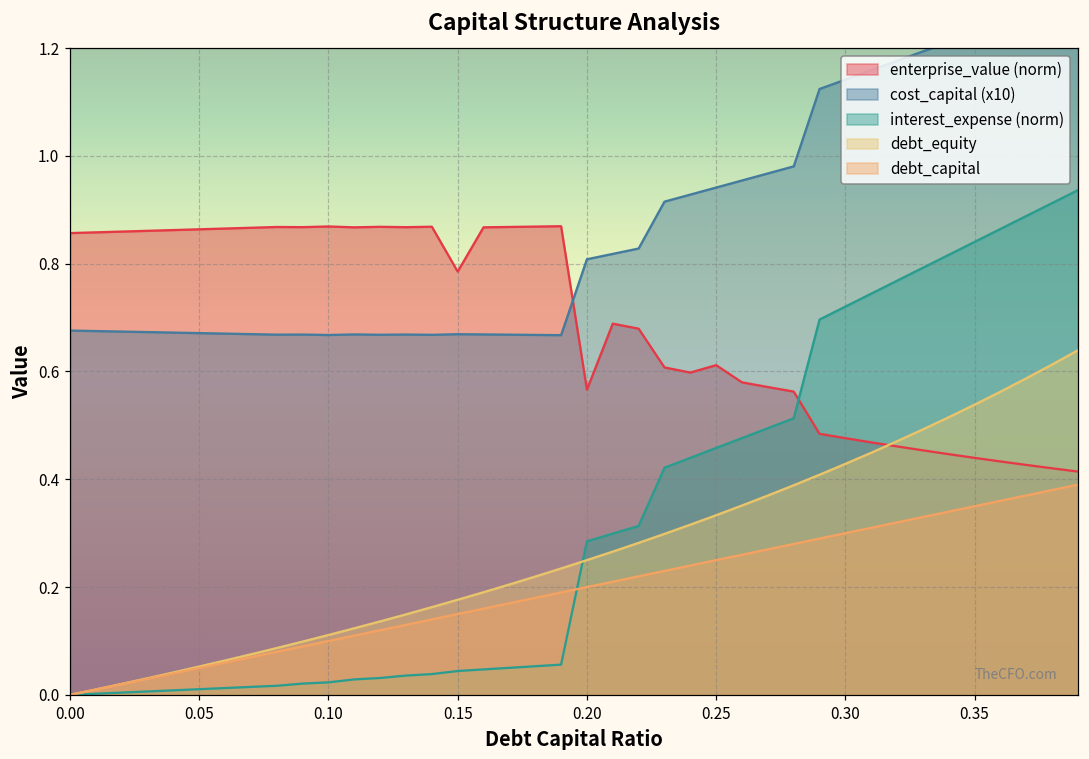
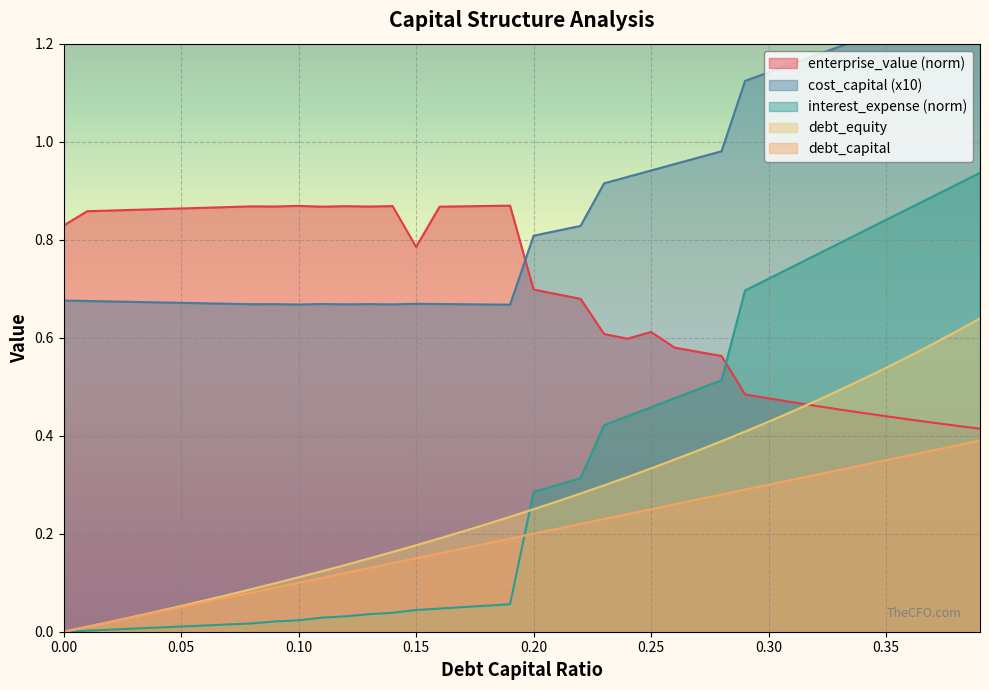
enterprise_value (norm), 0.00: 0.86 -> 0.83
enterprise_value (norm), 0.20: 0.57 -> 0.70
